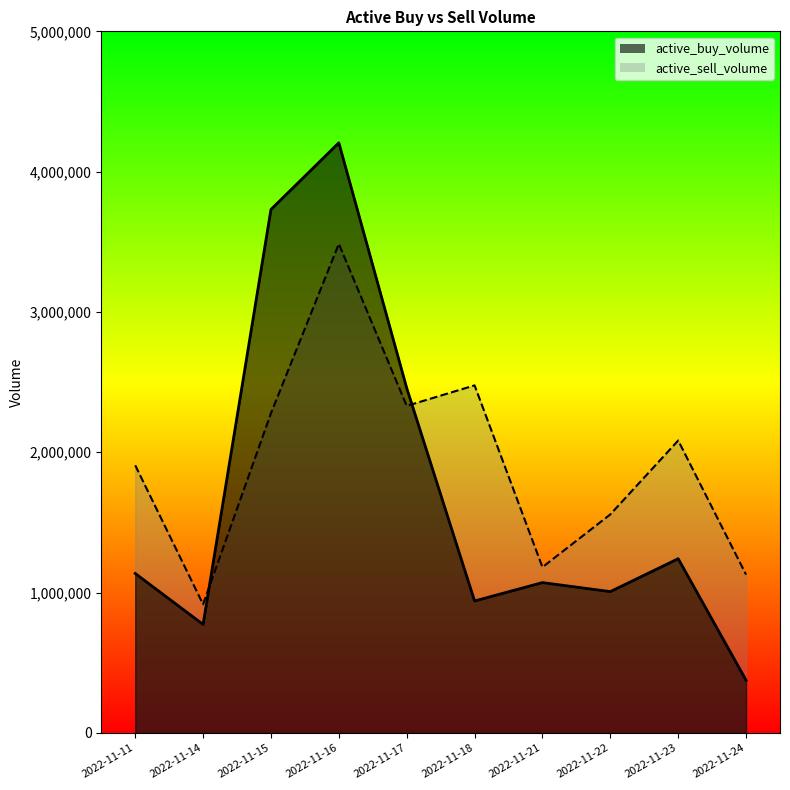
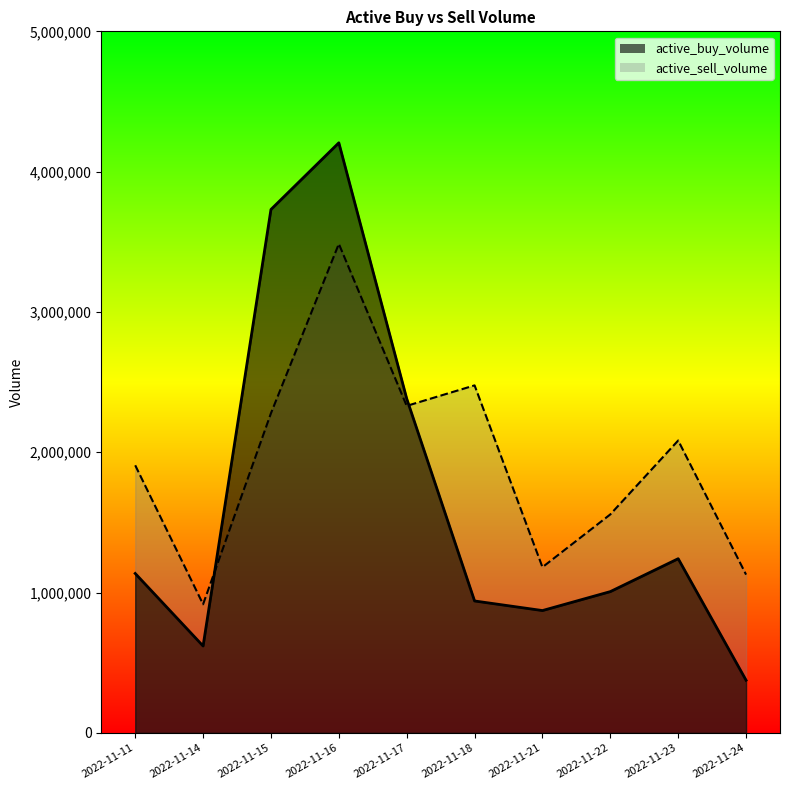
active_buy_volume, 2022-11-14: 770,000 -> 620,000
active_buy_volume, 2022-11-17: 2,460,000 -> 2,380,000
active_buy_volume, 2022-11-21: 1,070,000 -> 870,000
